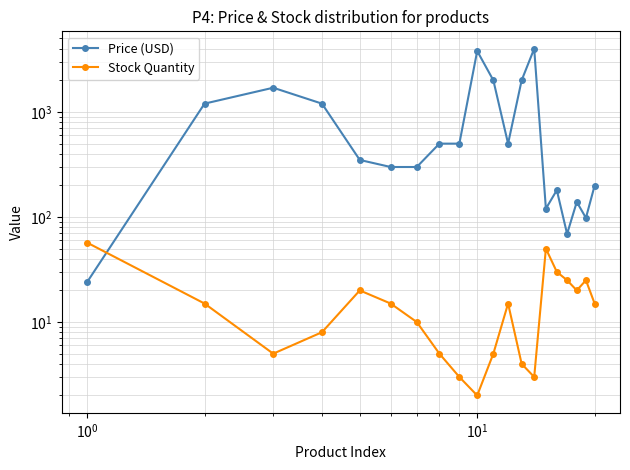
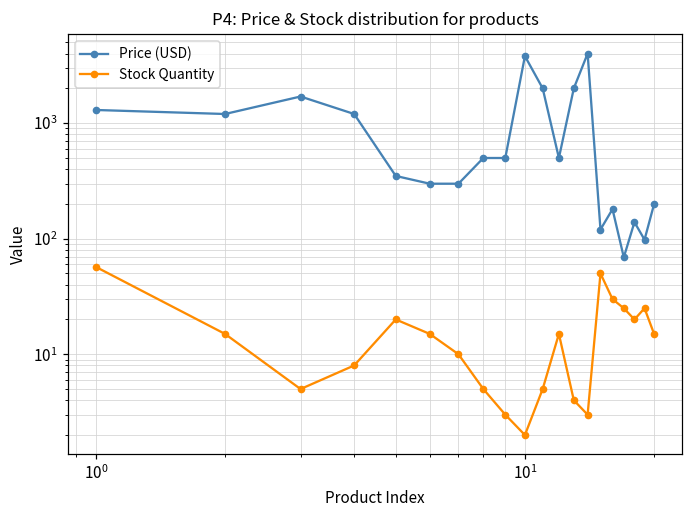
Price (USD), 10^0: 24 -> 1300
